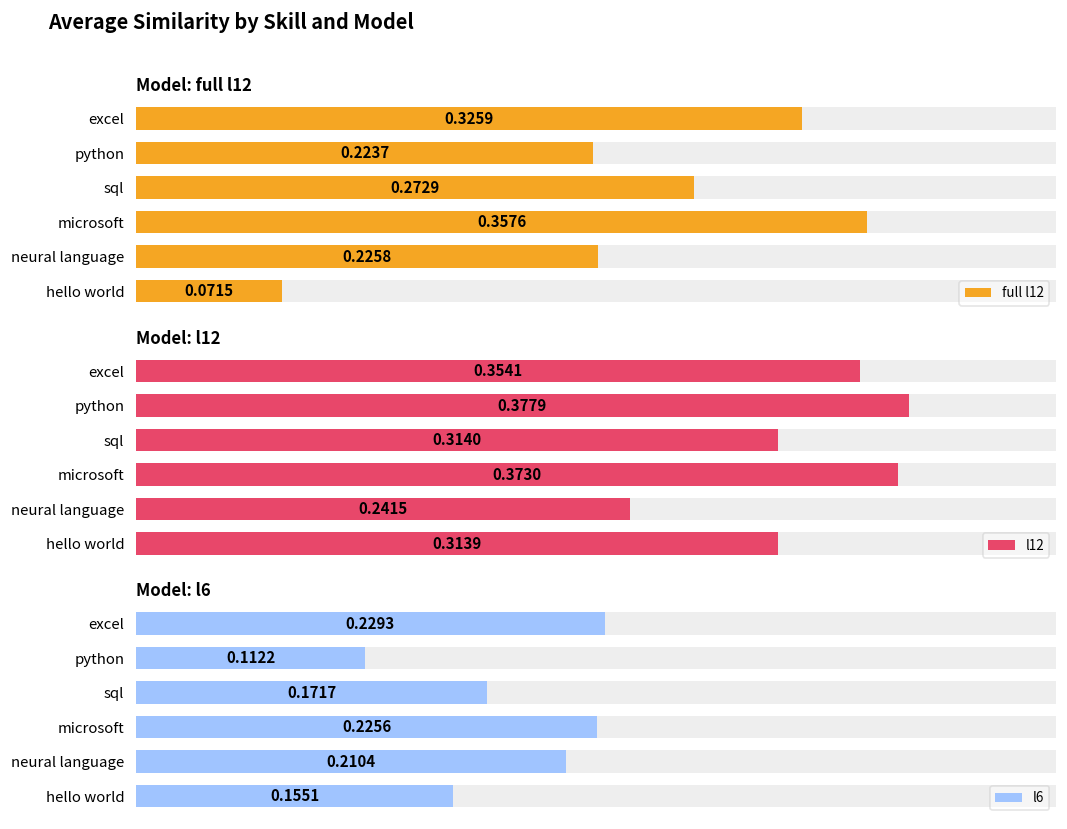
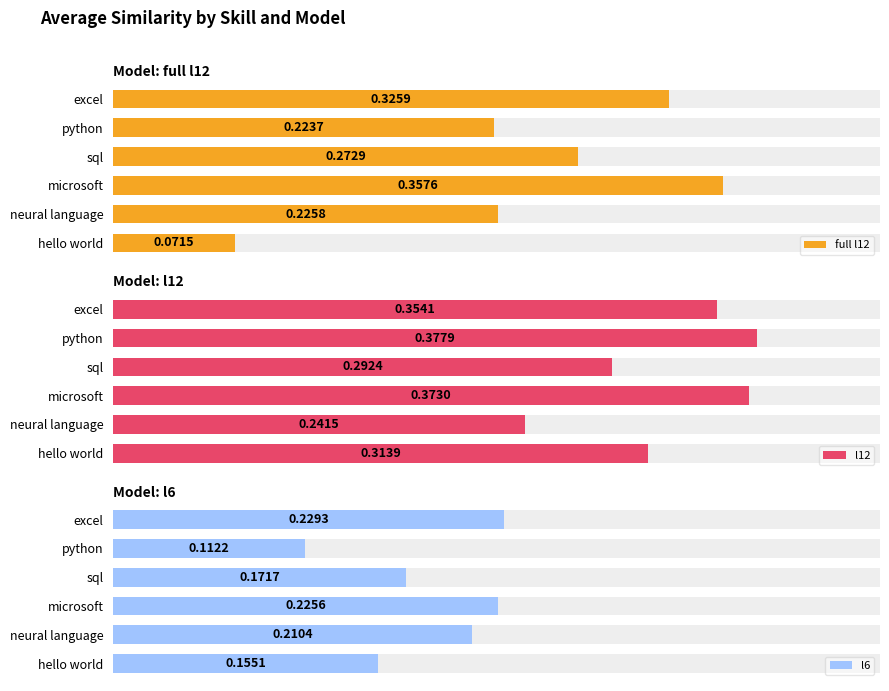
Model: l12, l12, sql: 0.3140 -> 0.2924
